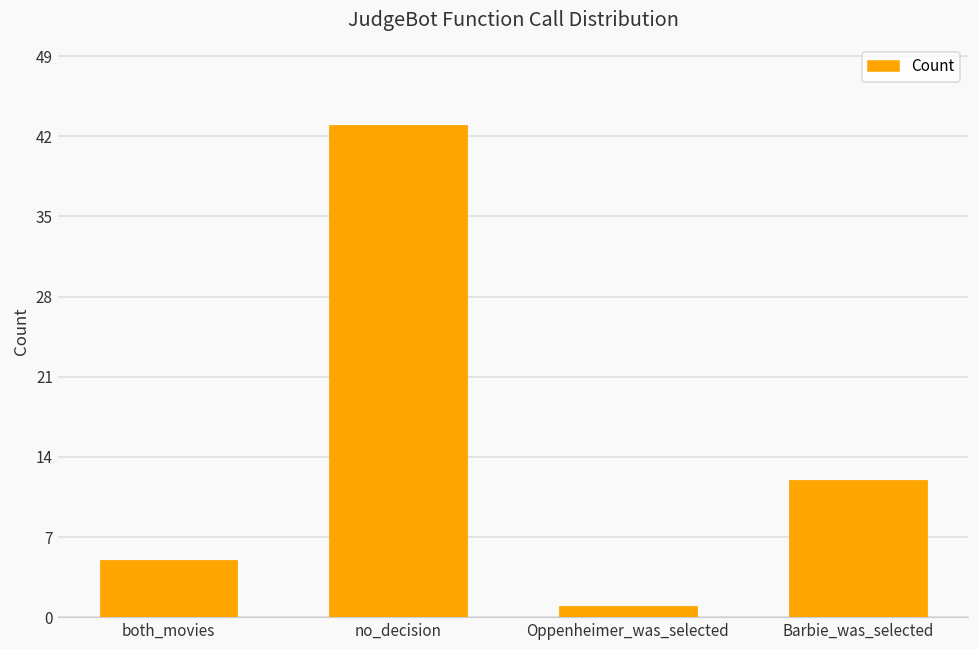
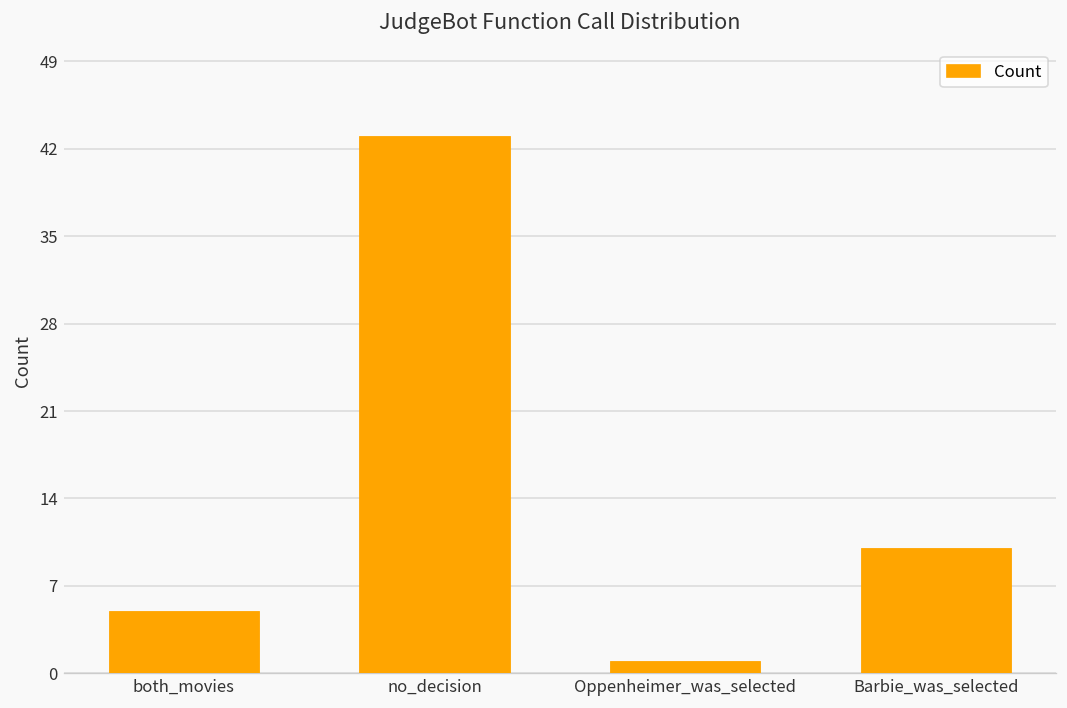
Barbie_was_selected: 12 -> 10
